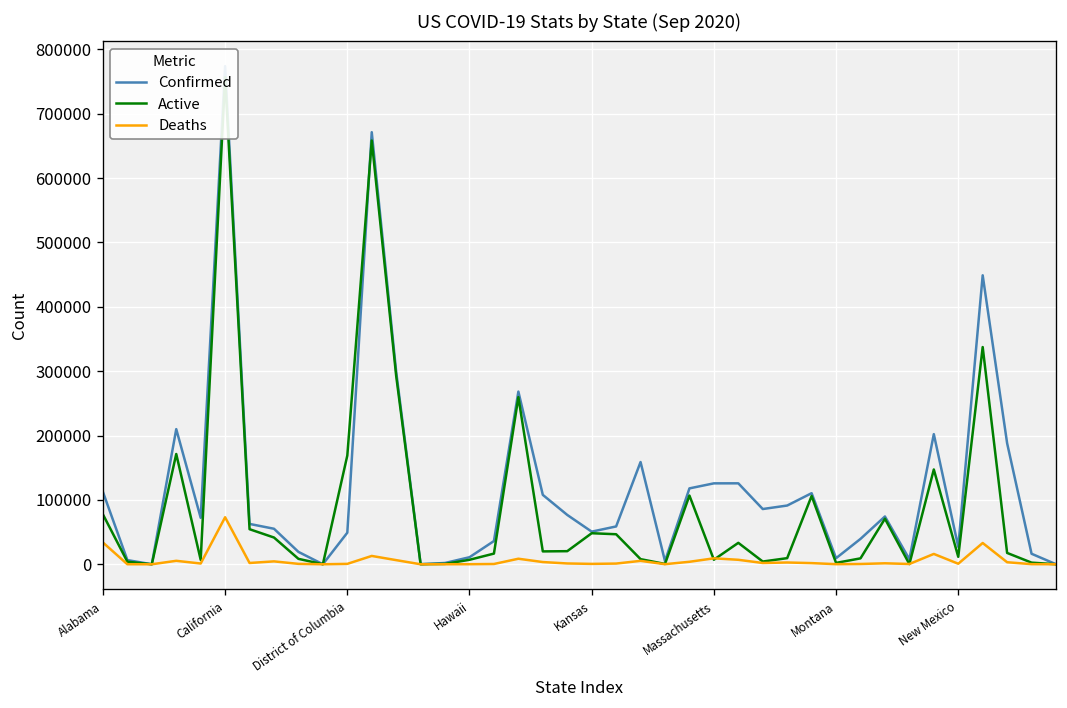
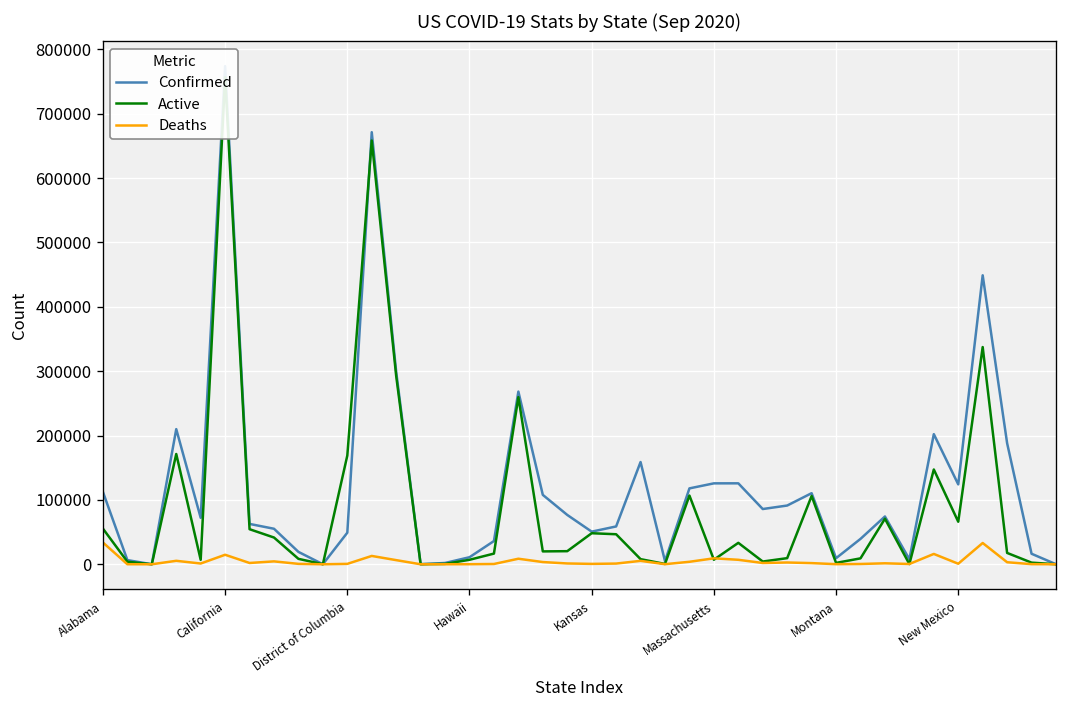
Active, Alabama: 80000 -> 60000
Deaths, California: 70000 -> 10000
Confirmed, New Mexico: 30000 -> 120000
Active, New Mexico: 10000 -> 70000
